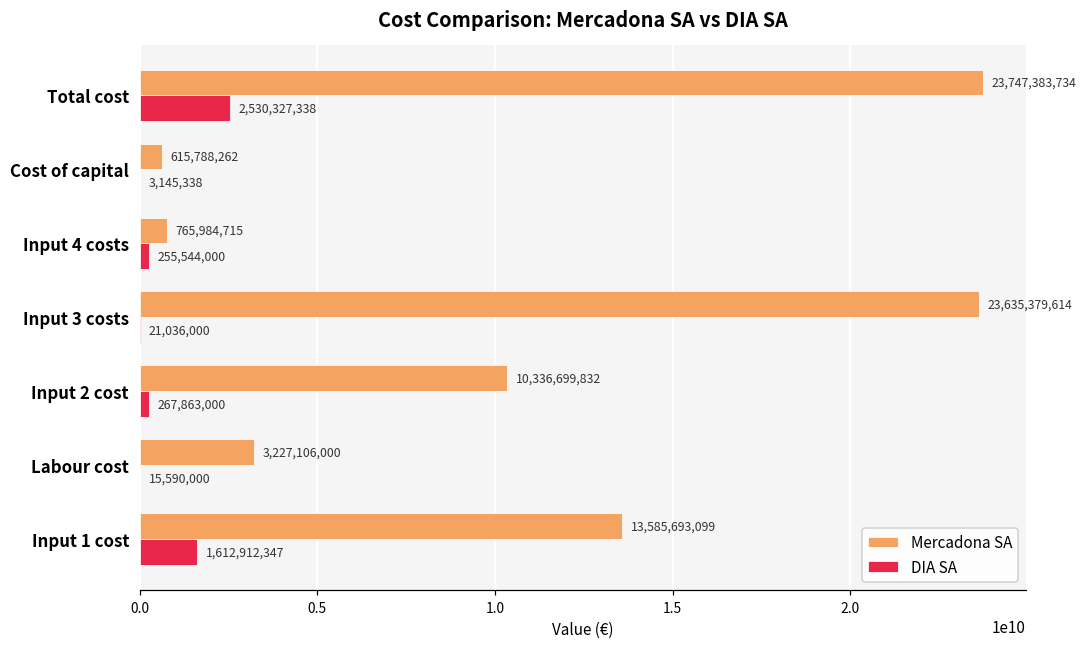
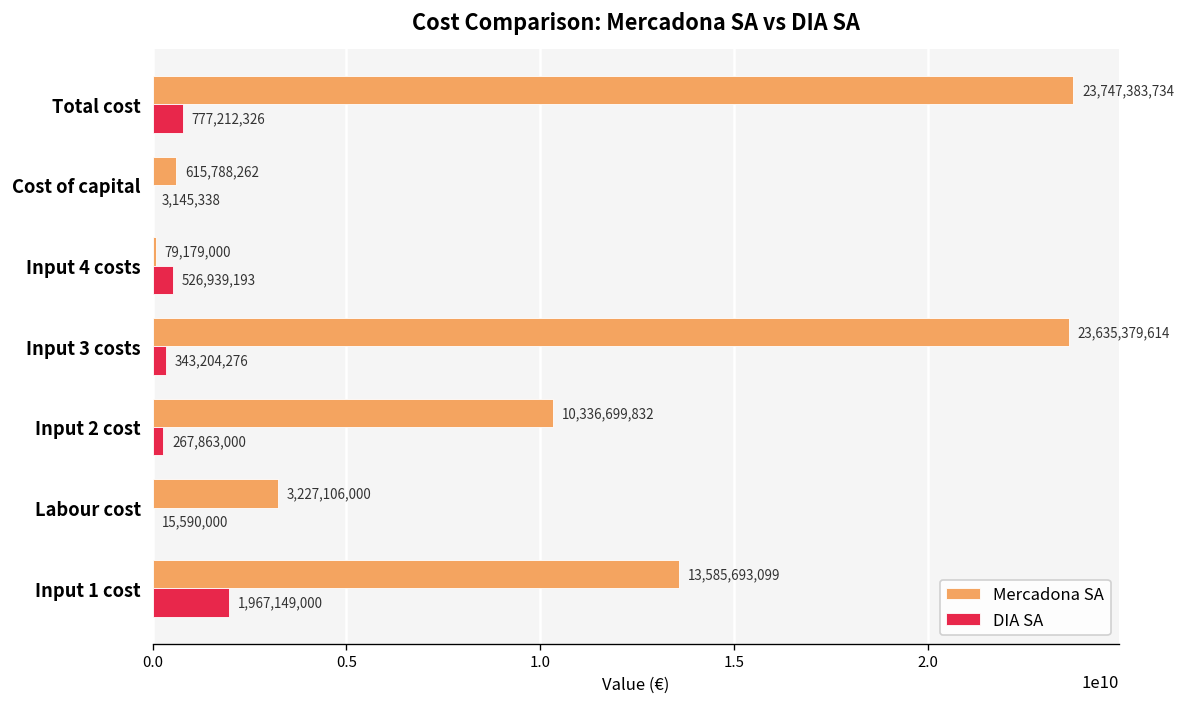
DIA SA, Total cost: 2,530,327,338 -> 777,212,326
Mercadona SA, Input 4 costs: 765,984,715 -> 79,179,000
DIA SA, Input 4 costs: 255,544,000 -> 526,939,193
DIA SA, Input 3 costs: 21,036,000 -> 343,204,276
DIA SA, Input 1 cost: 1,612,912,347 -> 1,967,149,000
